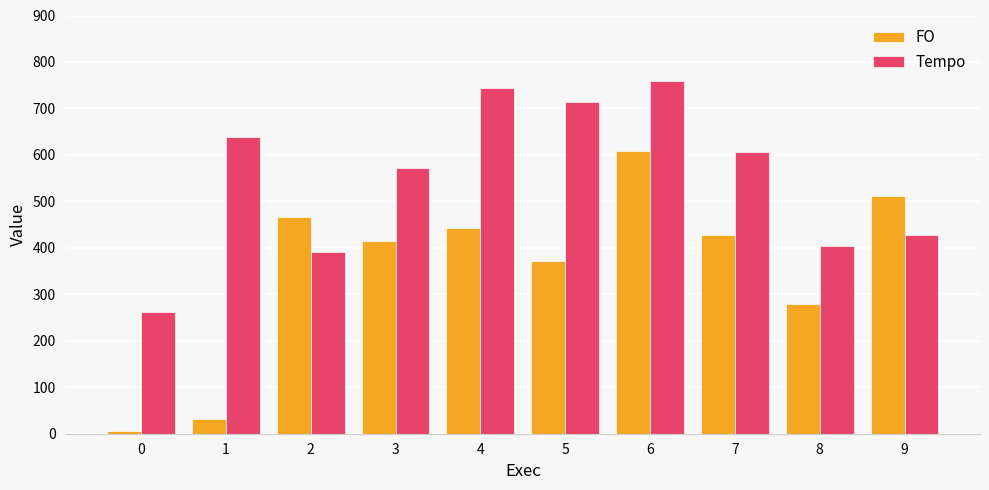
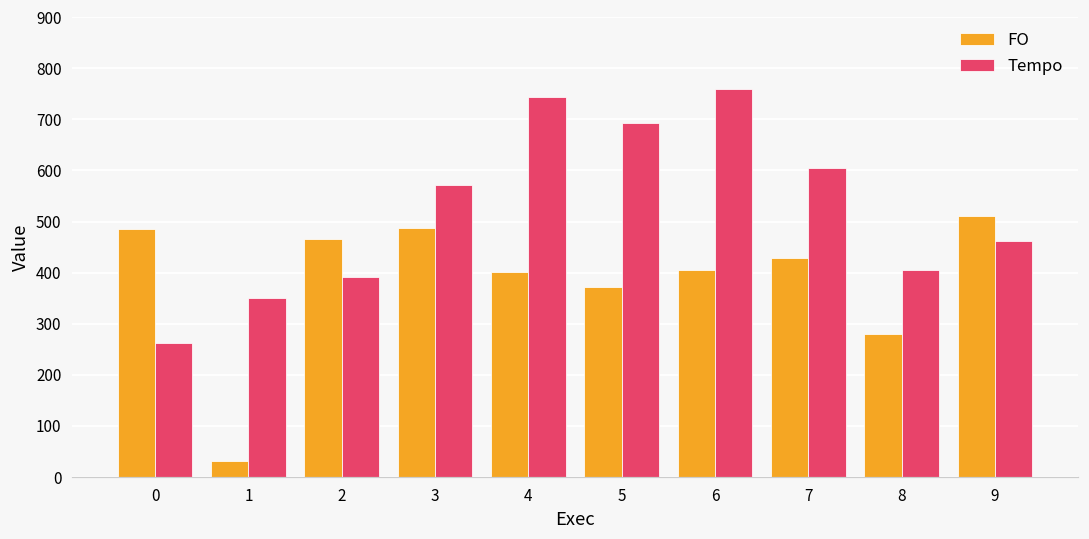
FO, 0: 10 -> 490
Tempo, 1: 640 -> 350
FO, 3: 420 -> 490
FO, 4: 440 -> 400
Tempo, 5: 710 -> 690
FO, 6: 610 -> 410
Tempo, 9: 430 -> 460
